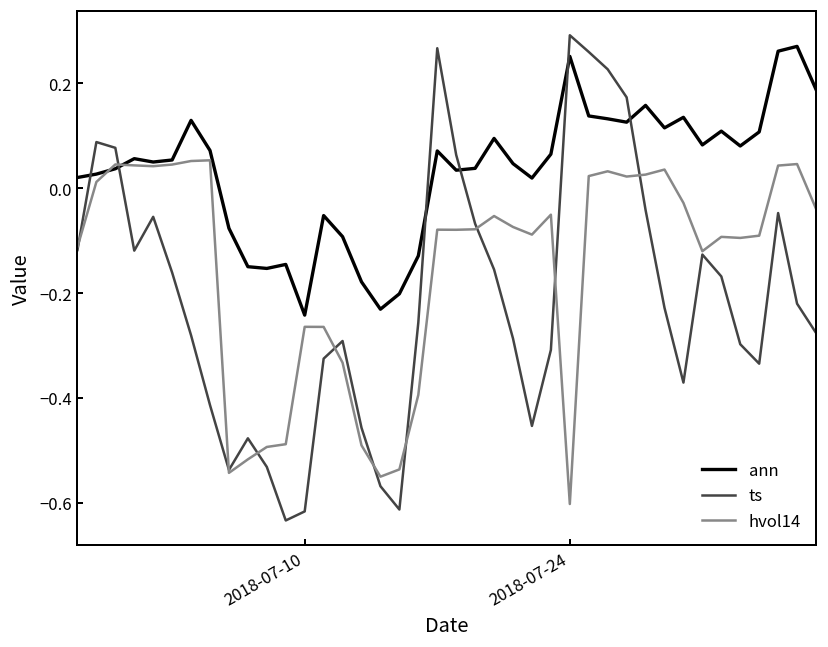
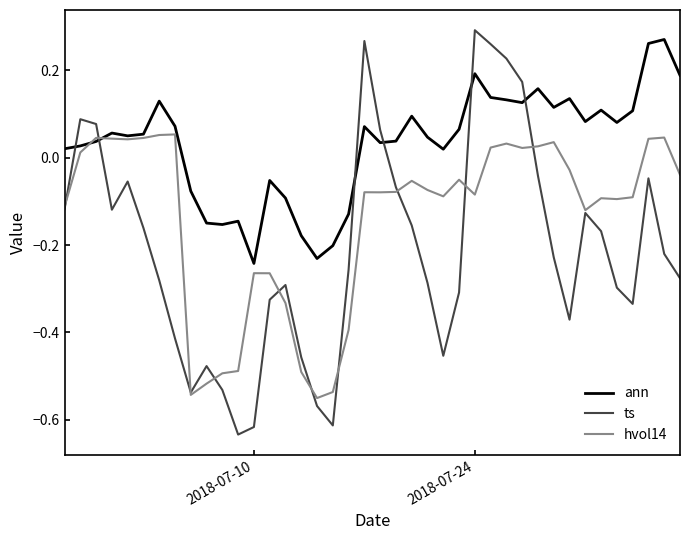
ann, 2018-07-24: 0.25 -> 0.19
hvol14, 2018-07-24: -0.60 -> -0.08
